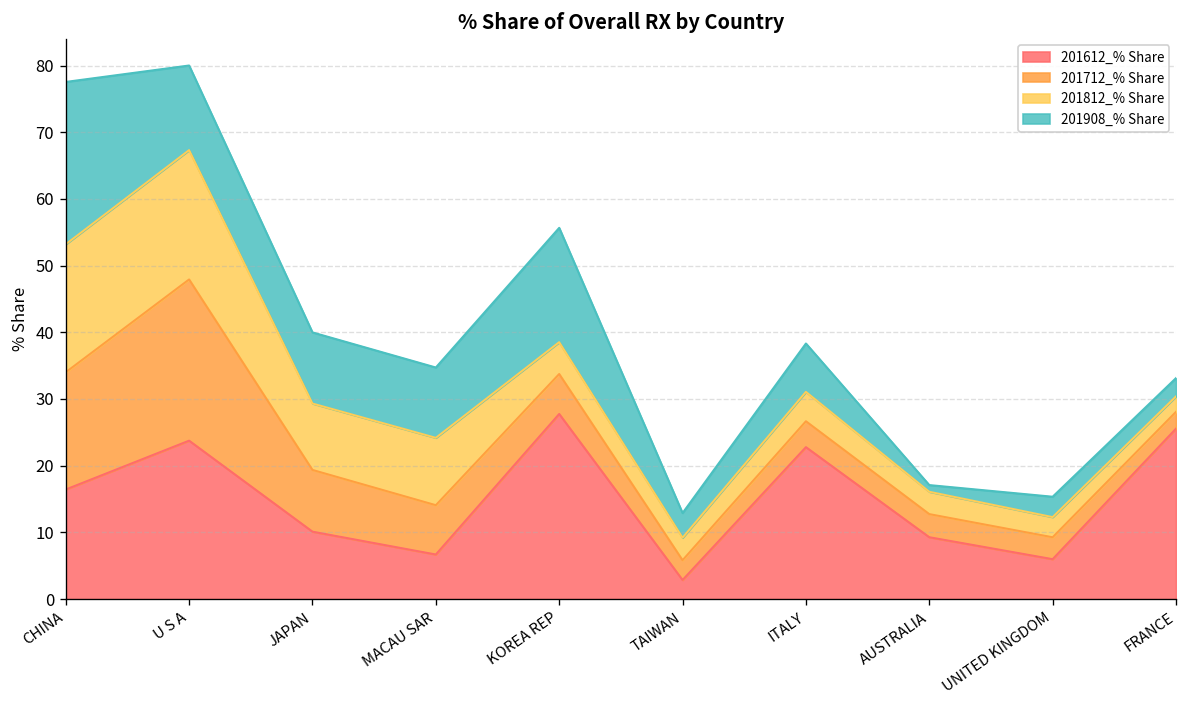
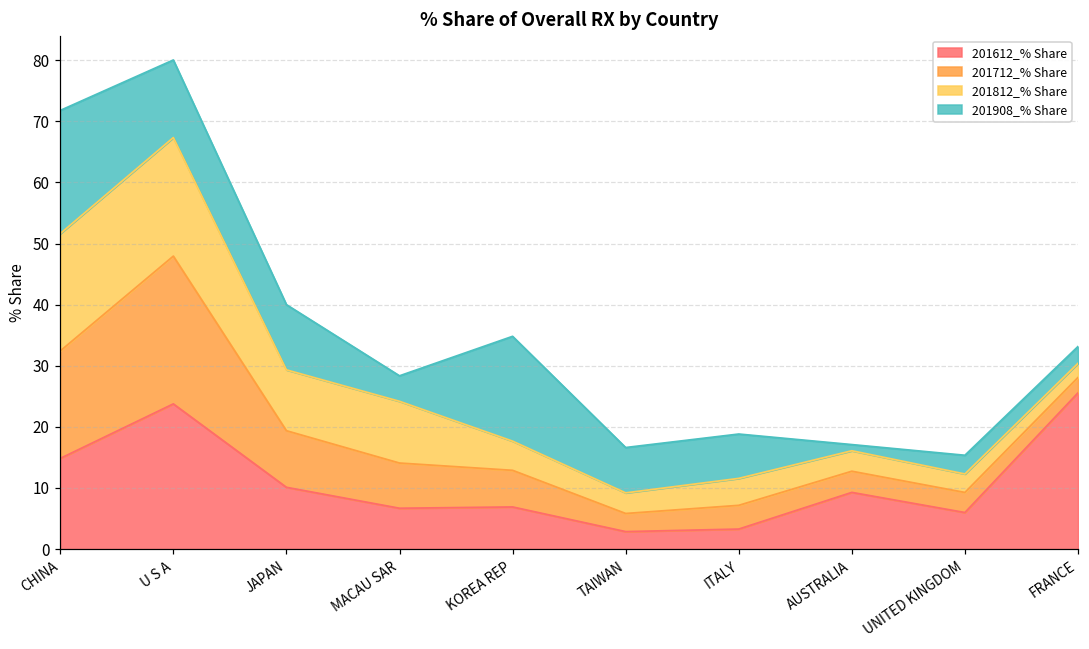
201612_% Share, CHINA: 16 -> 15
201908_% Share, CHINA: 24 -> 20
201908_% Share, MACAU SAR: 11 -> 4
201612_% Share, KOREA REP: 28 -> 7
201908_% Share, TAIWAN: 4 -> 7
201612_% Share, ITALY: 23 -> 3
